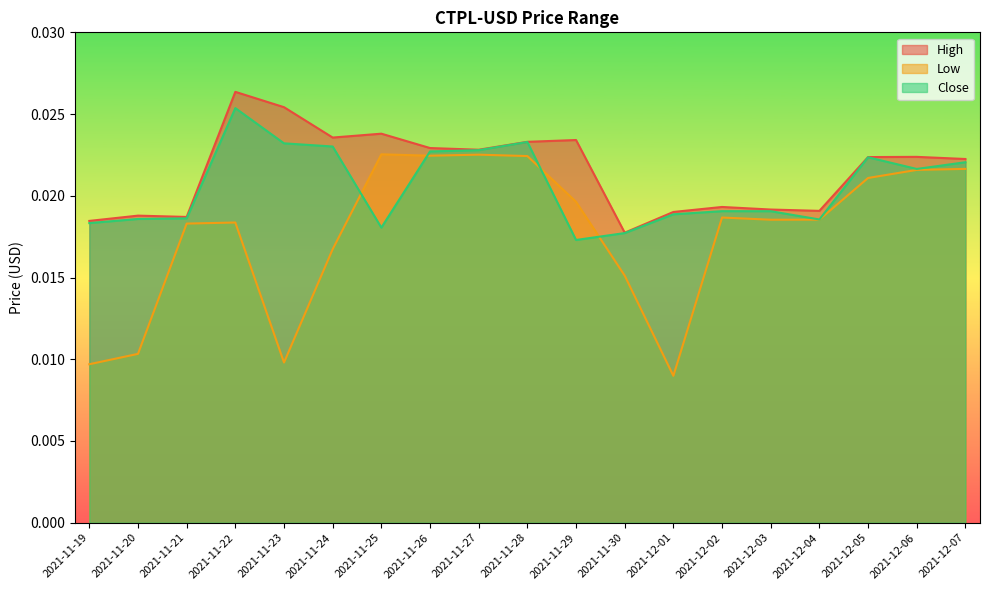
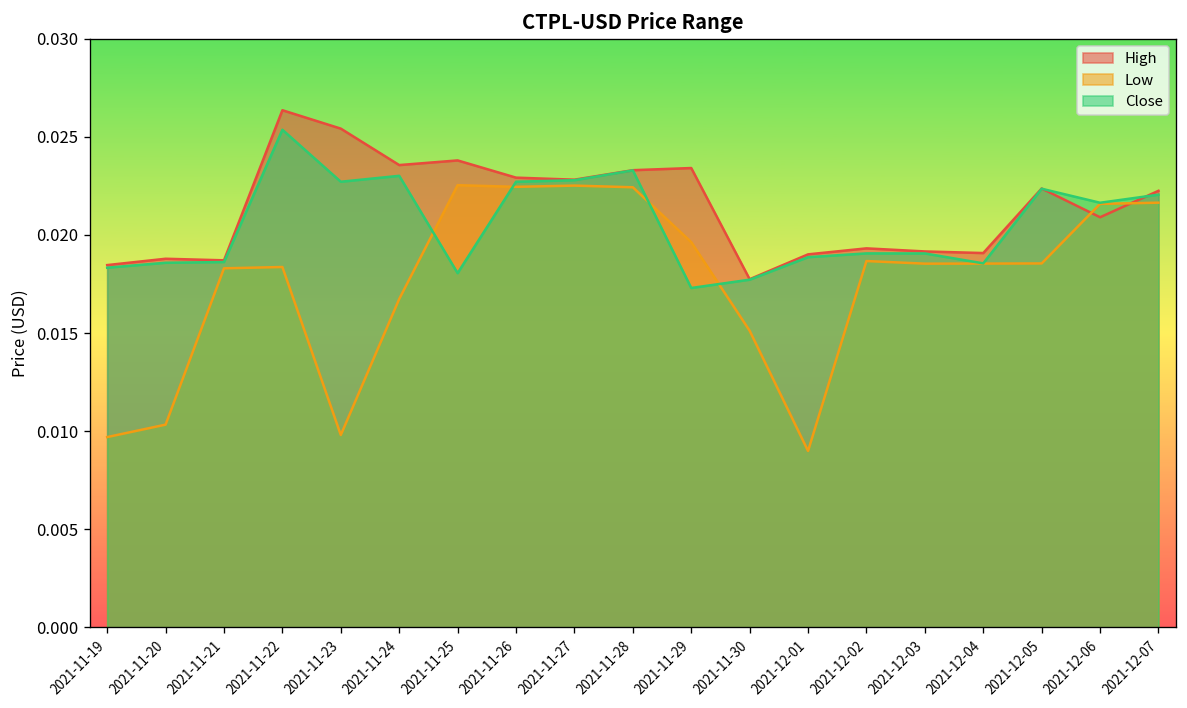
Close, 2021-11-23: 0.0232 -> 0.0227
Low, 2021-12-05: 0.0211 -> 0.0185
High, 2021-12-06: 0.0224 -> 0.0209
